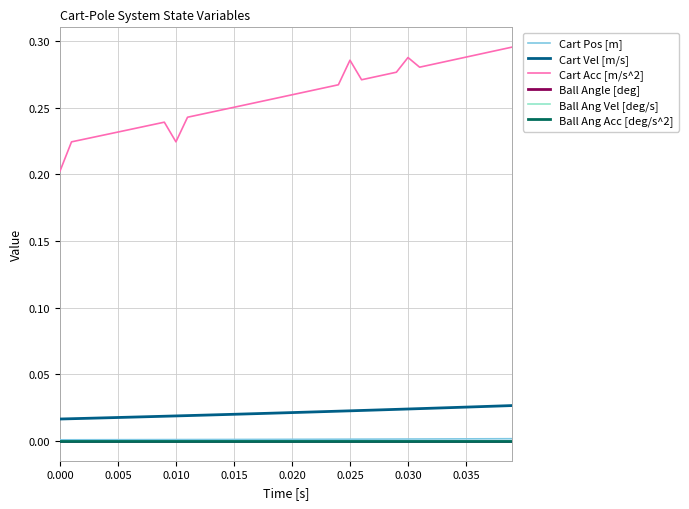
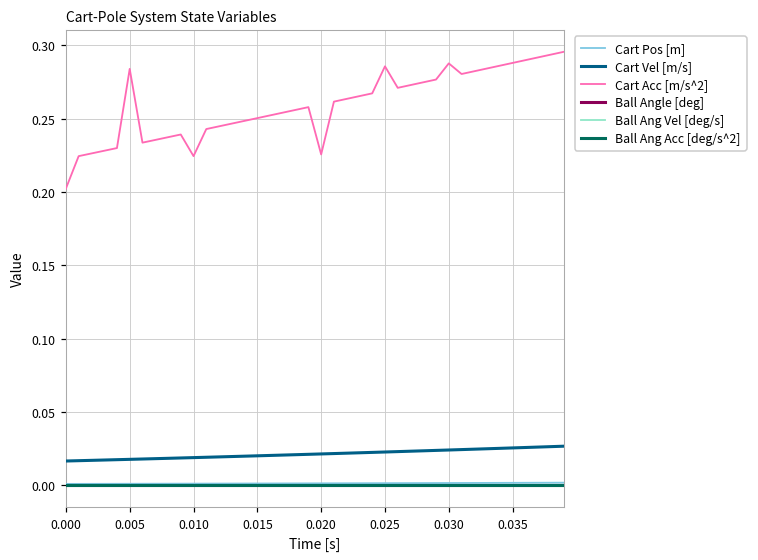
Cart Acc [m/s^2], 0.005: 0.232 -> 0.284
Cart Acc [m/s^2], 0.020: 0.260 -> 0.226
